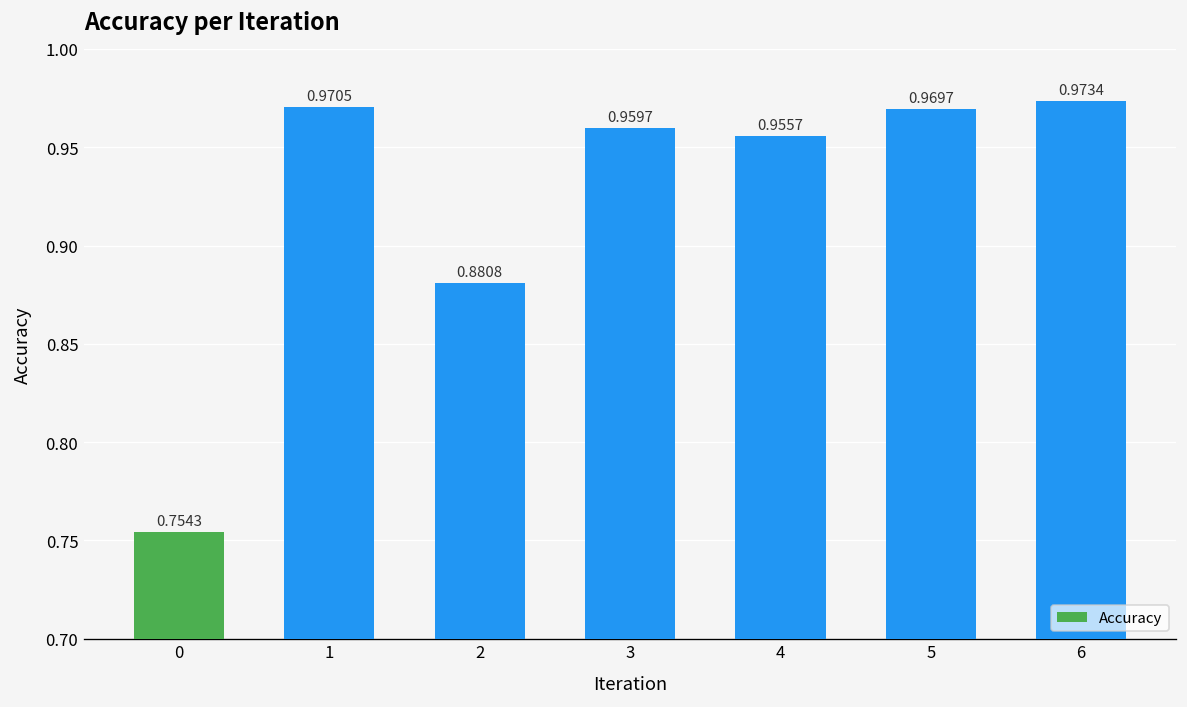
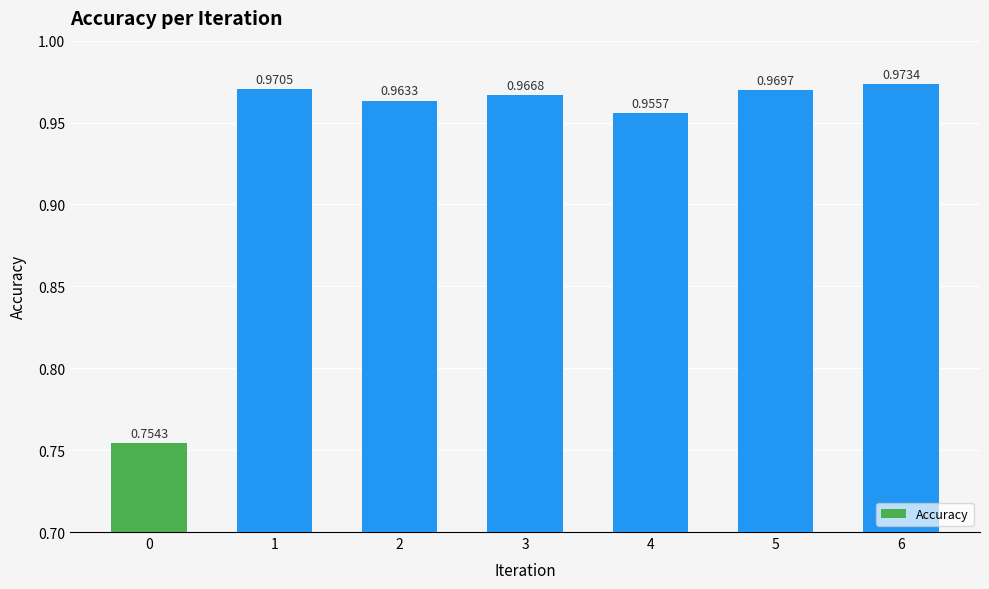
2: 0.8808 -> 0.9633
3: 0.9597 -> 0.9668
